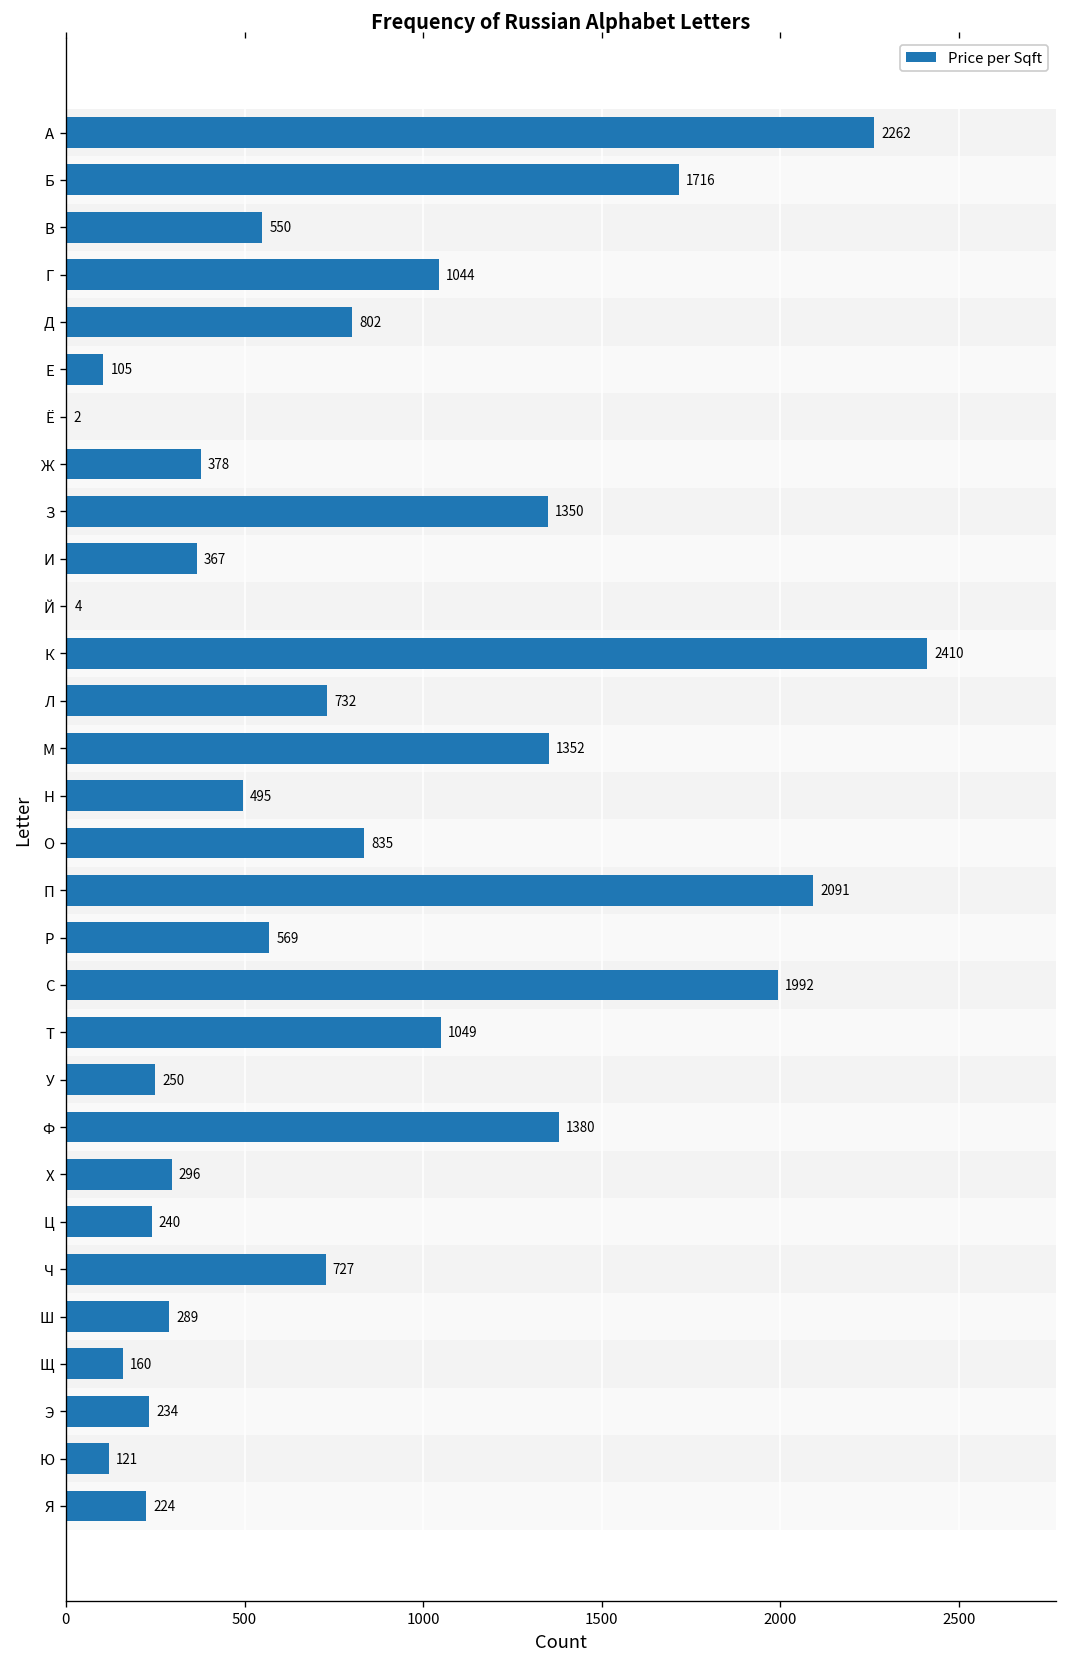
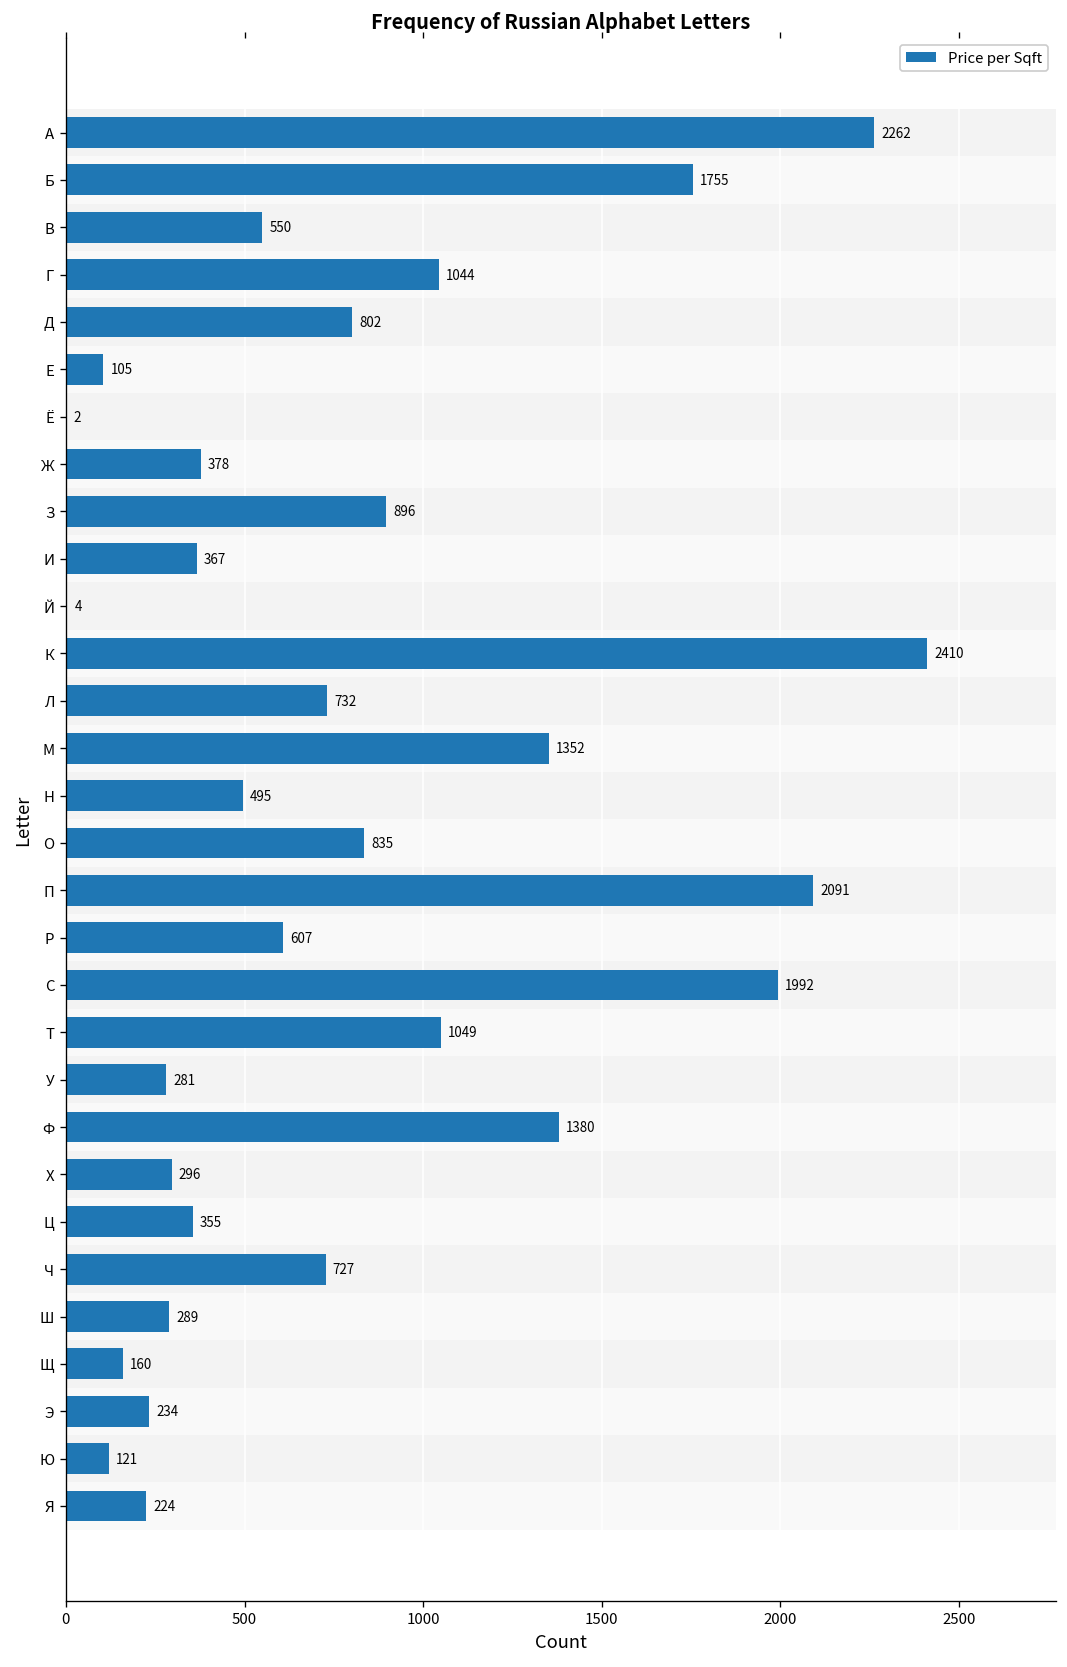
Б: 1716 -> 1755
З: 1350 -> 896
Р: 569 -> 607
У: 250 -> 281
Ц: 240 -> 355
